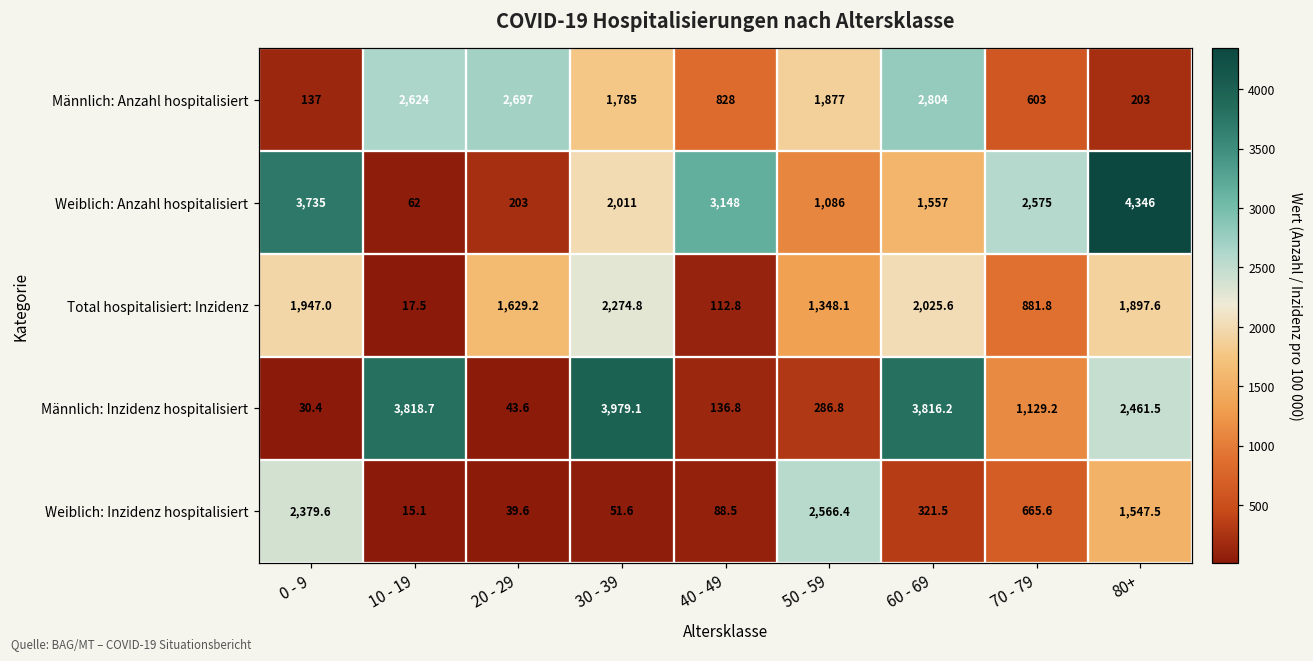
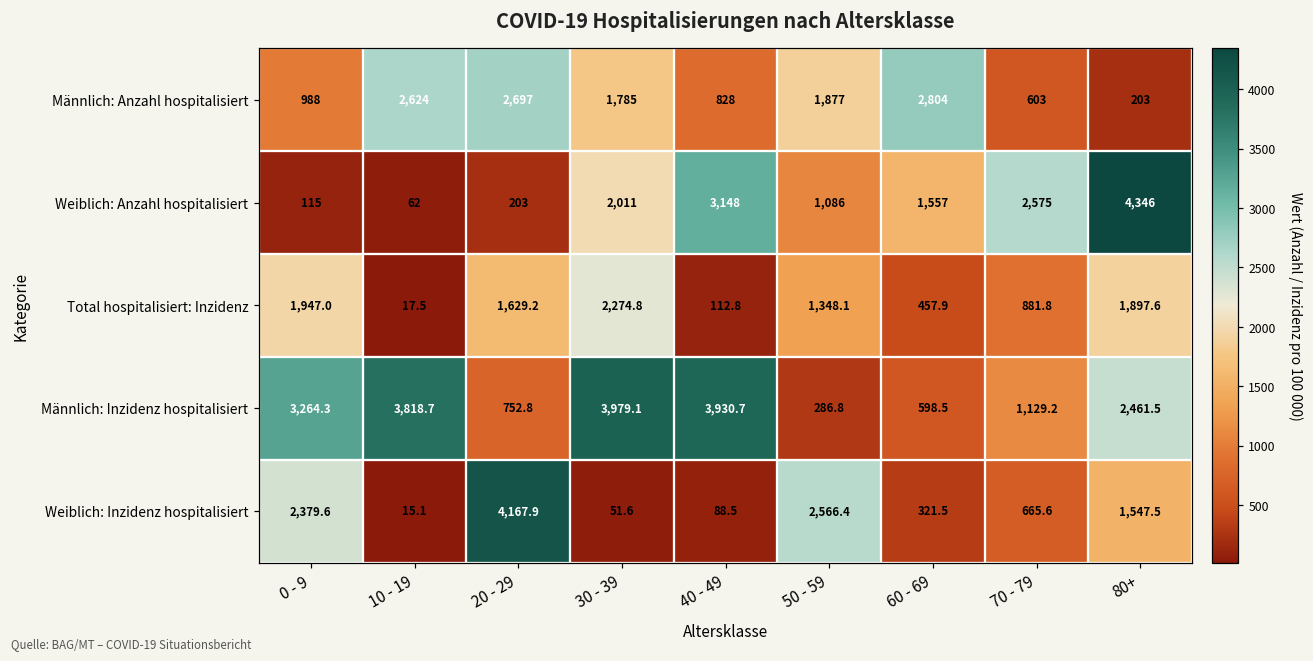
Männlich: Anzahl hospitalisiert, 0 - 9: 137 -> 988
Weiblich: Anzahl hospitalisiert, 0 - 9: 3,735 -> 115
Total hospitalisiert: Inzidenz, 60 - 69: 2,025.6 -> 457.9
Männlich: Inzidenz hospitalisiert, 0 - 9: 30.4 -> 3,264.3
Männlich: Inzidenz hospitalisiert, 20 - 29: 43.6 -> 752.8
Männlich: Inzidenz hospitalisiert, 40 - 49: 136.8 -> 3,930.7
Männlich: Inzidenz hospitalisiert, 60 - 69: 3,816.2 -> 598.5
Weiblich: Inzidenz hospitalisiert, 20 - 29: 39.6 -> 4,167.9
